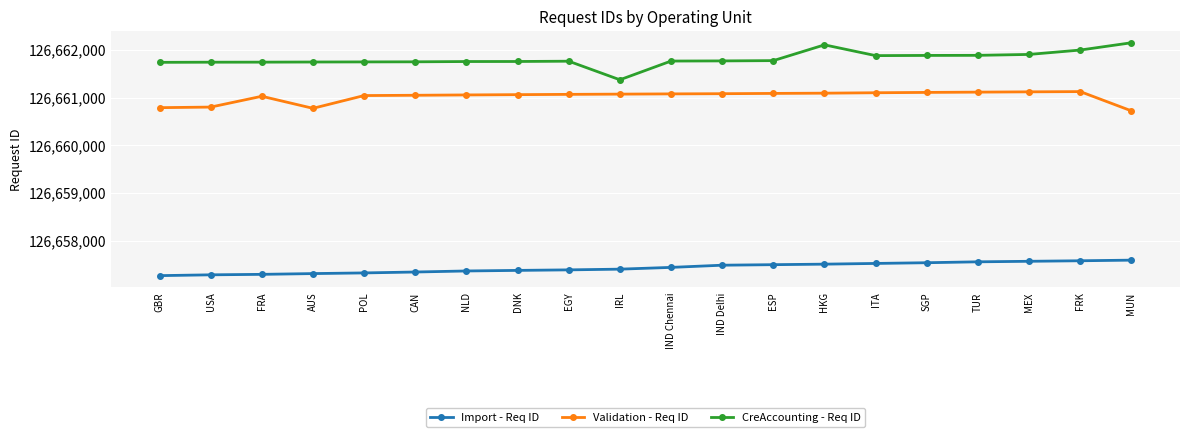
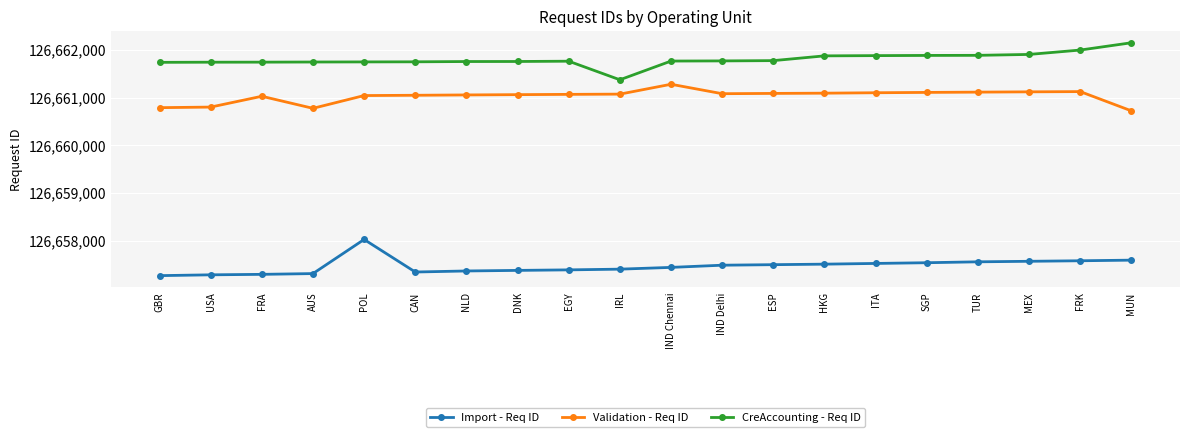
Import - Req ID, POL: 126,657,300 -> 126,658,000
Validation - Req ID, IND Chennai: 126,661,100 -> 126,661,300
CreAccounting - Req ID, HKG: 126,662,100 -> 126,661,900
